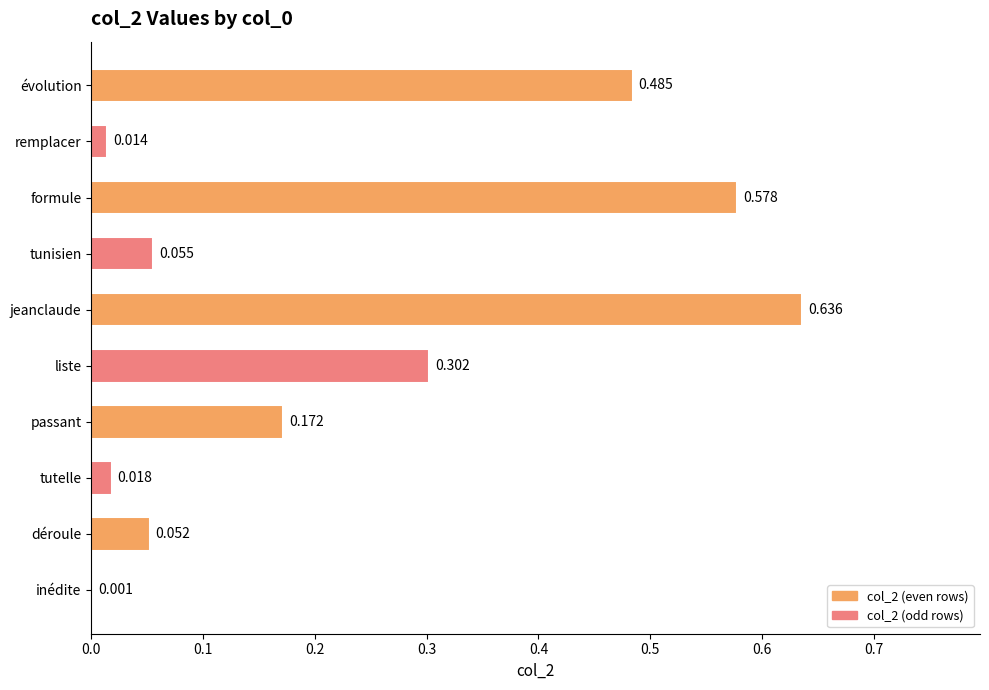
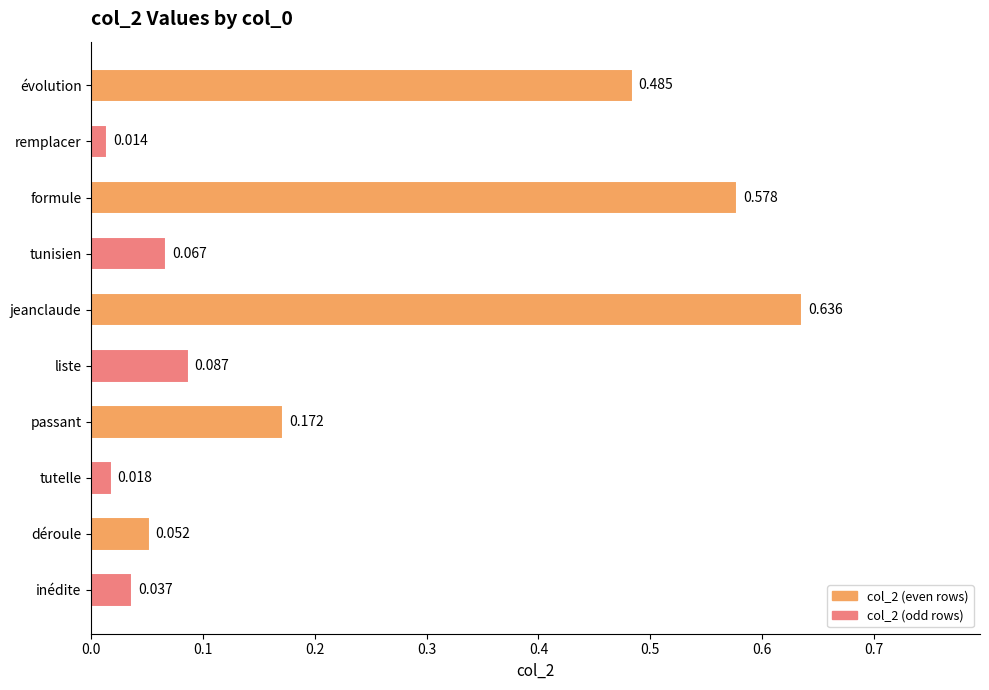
tunisien: 0.055 -> 0.067
liste: 0.302 -> 0.087
inédite: 0.001 -> 0.037
